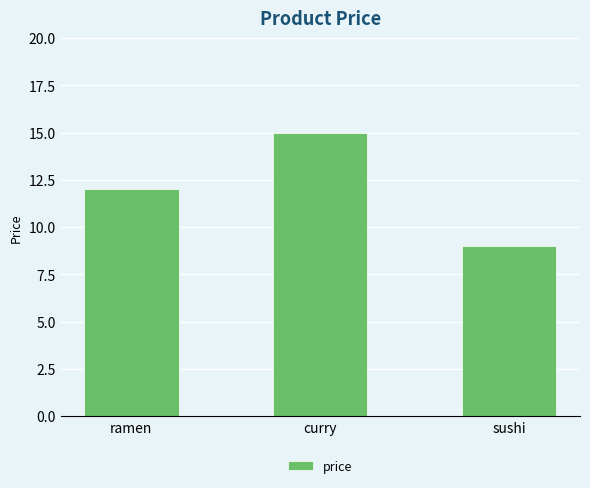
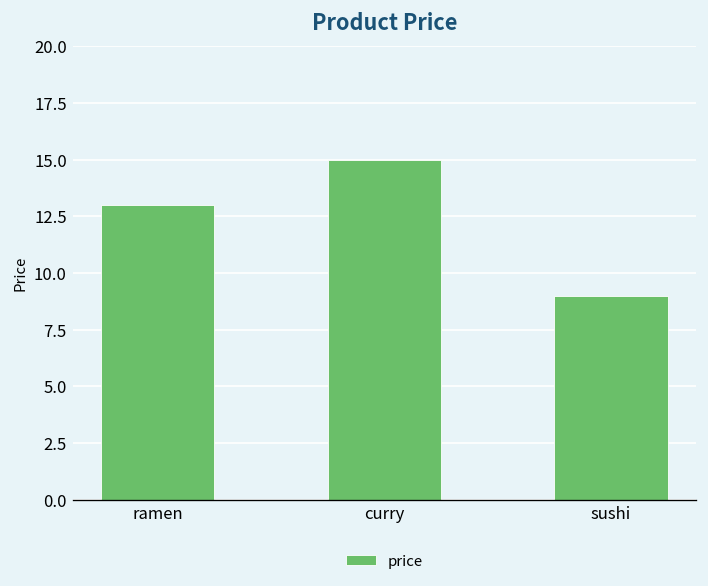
ramen: 12 -> 13
